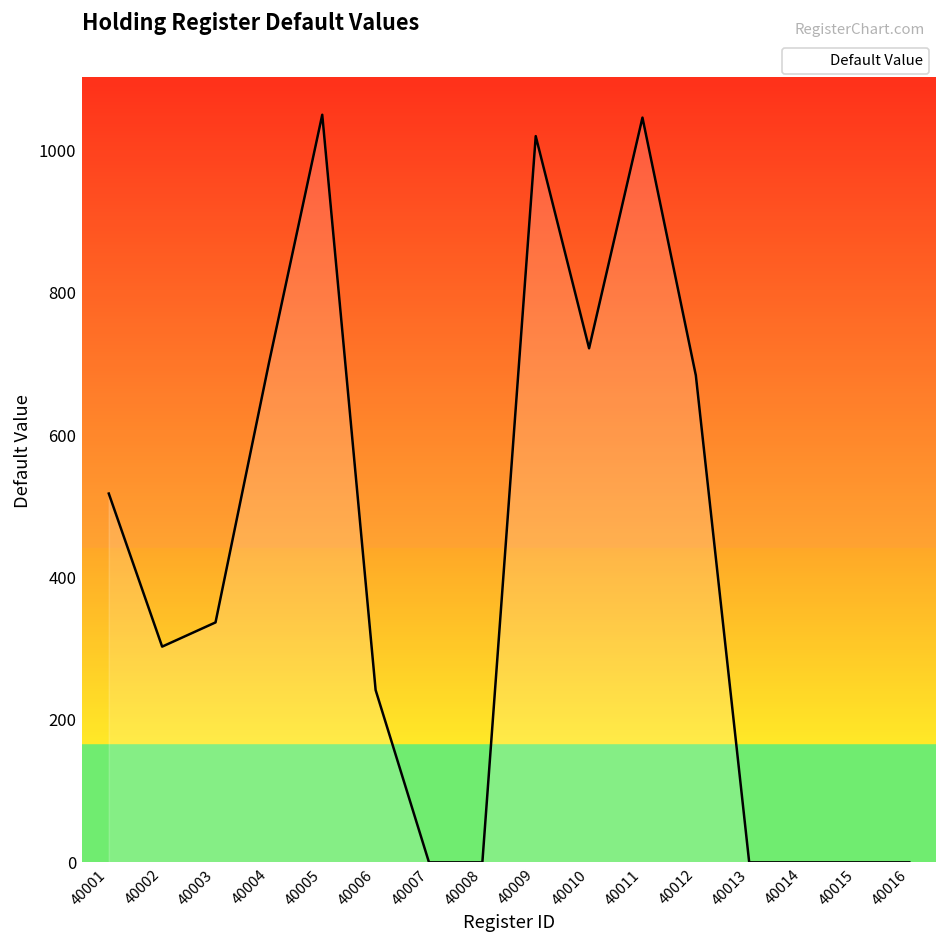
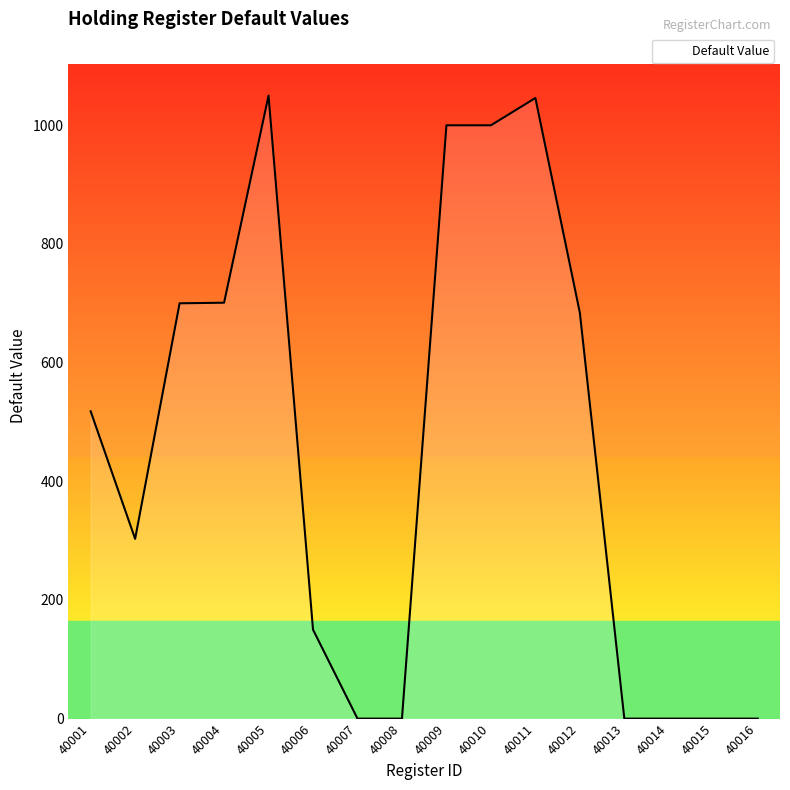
40003: 340 -> 700
40006: 240 -> 150
40009: 1020 -> 1000
40010: 720 -> 1000
